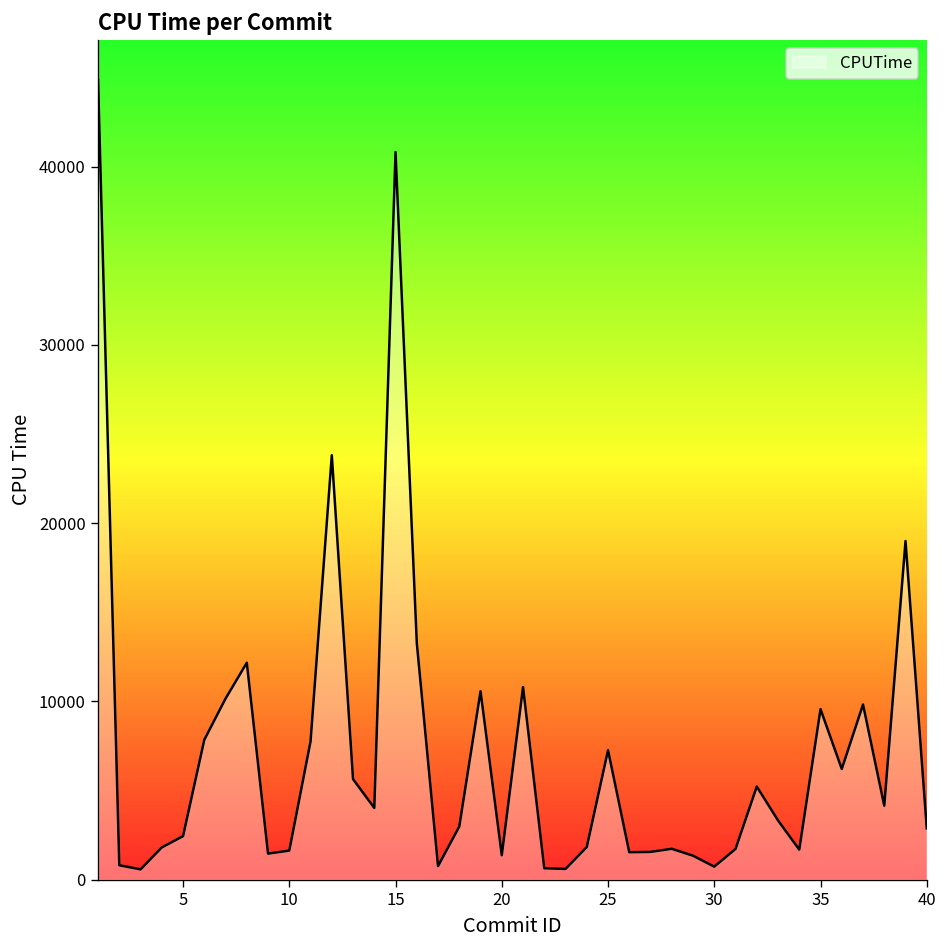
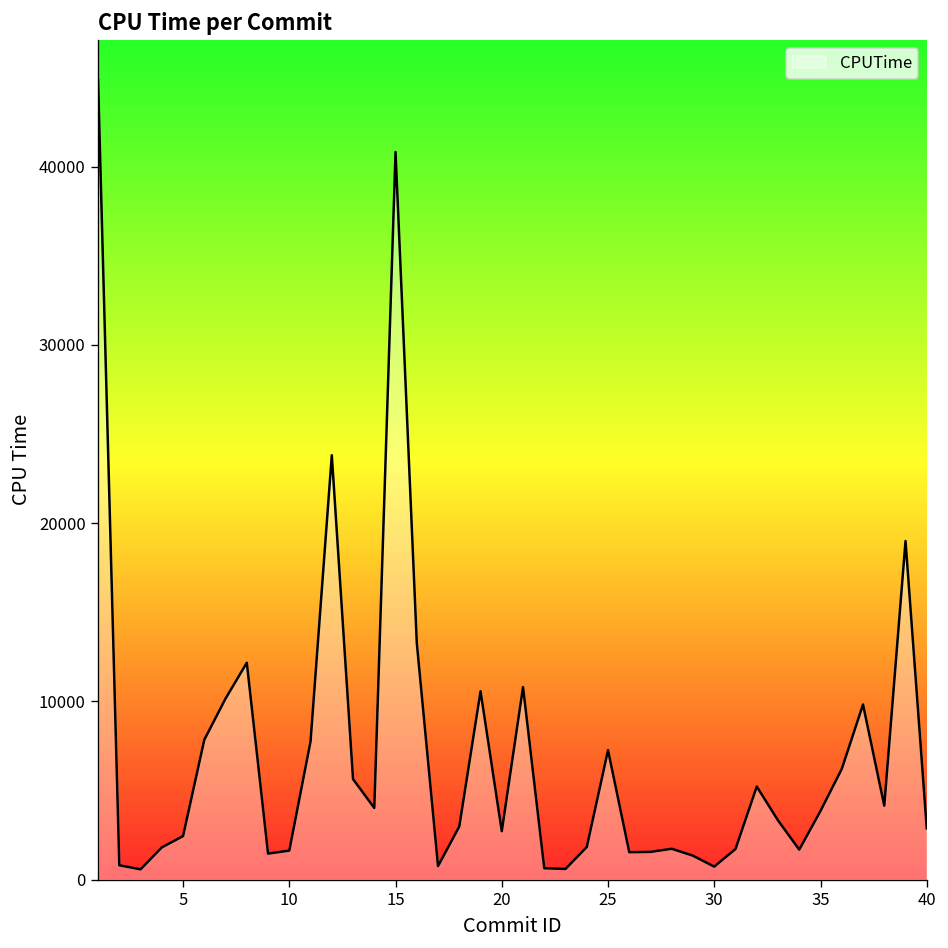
20: 1400 -> 2700
35: 9600 -> 3900
